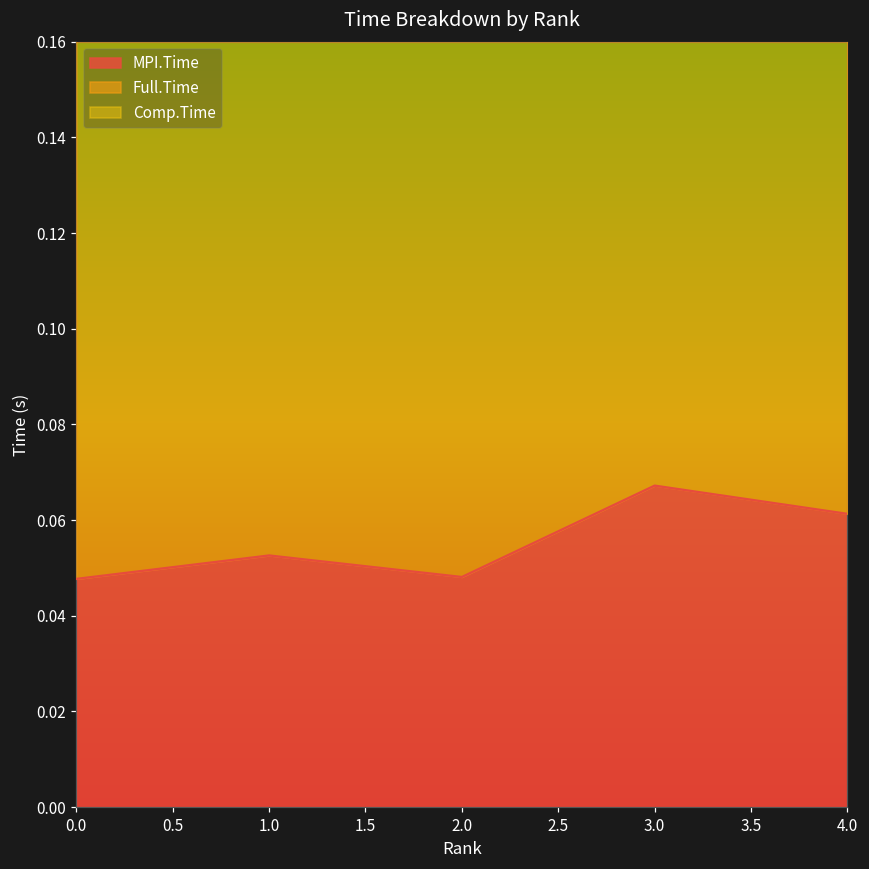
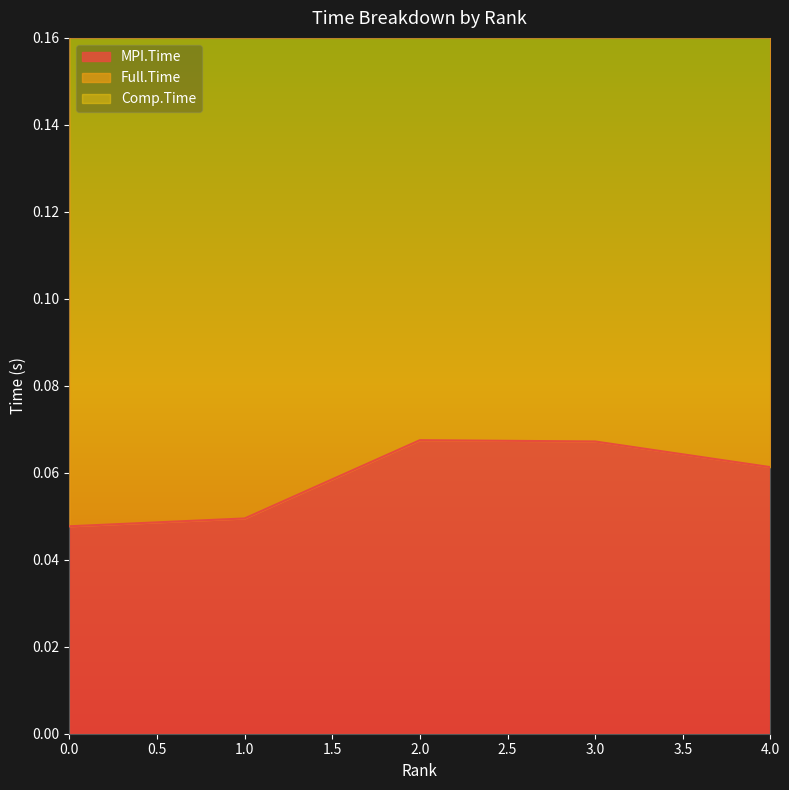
MPI.Time, 1.0: 0.053 -> 0.050
MPI.Time, 2.0: 0.048 -> 0.068
